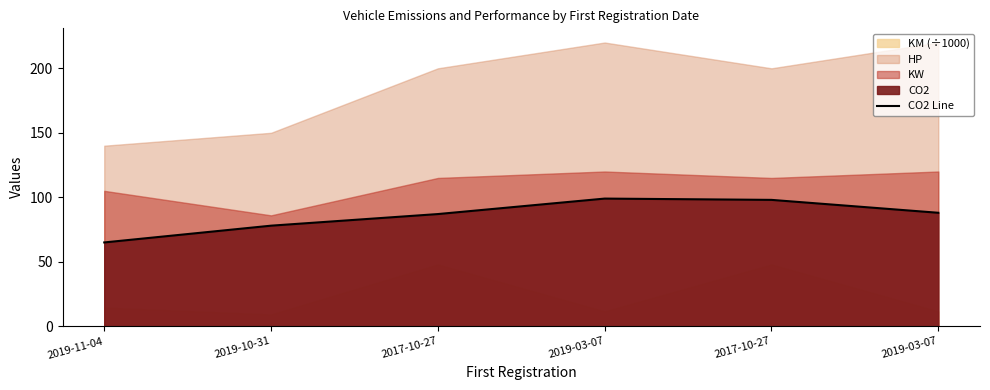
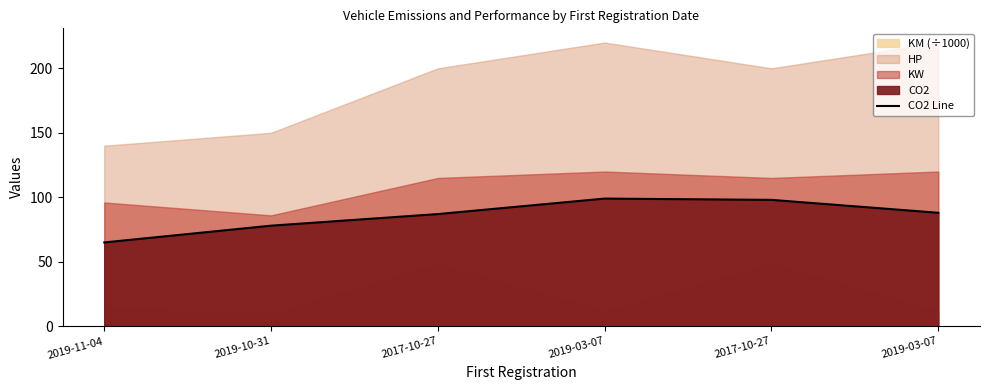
KW, 2019-11-04: 105 -> 96
